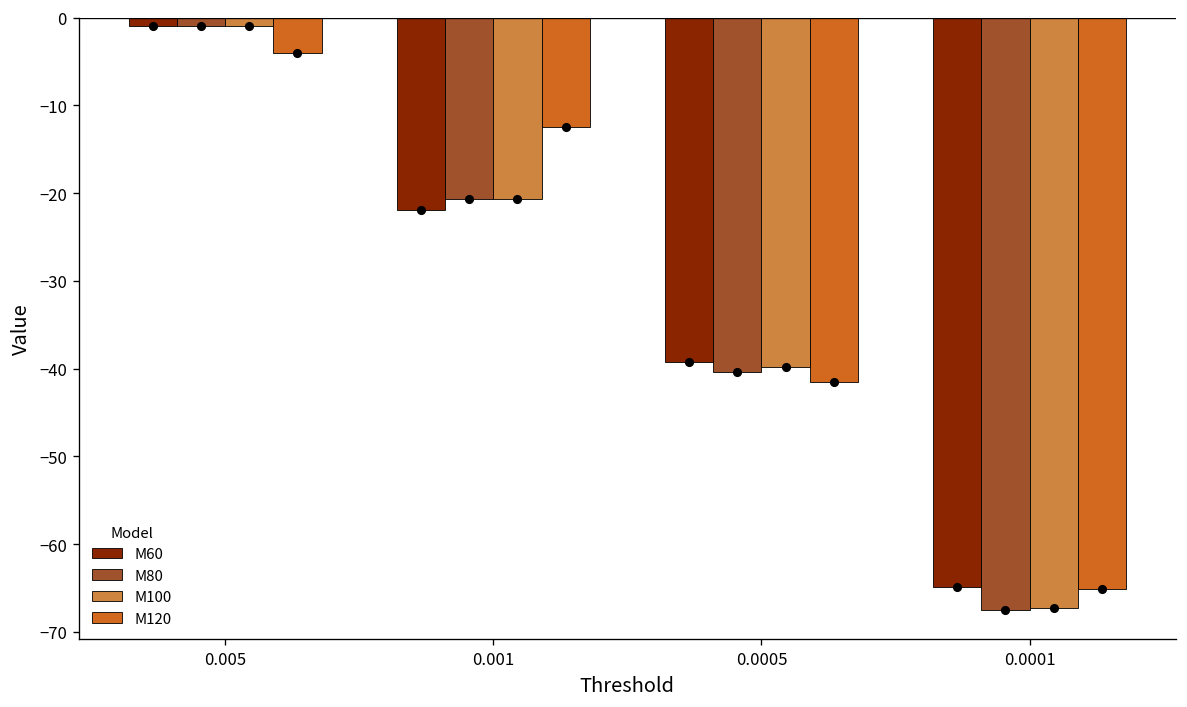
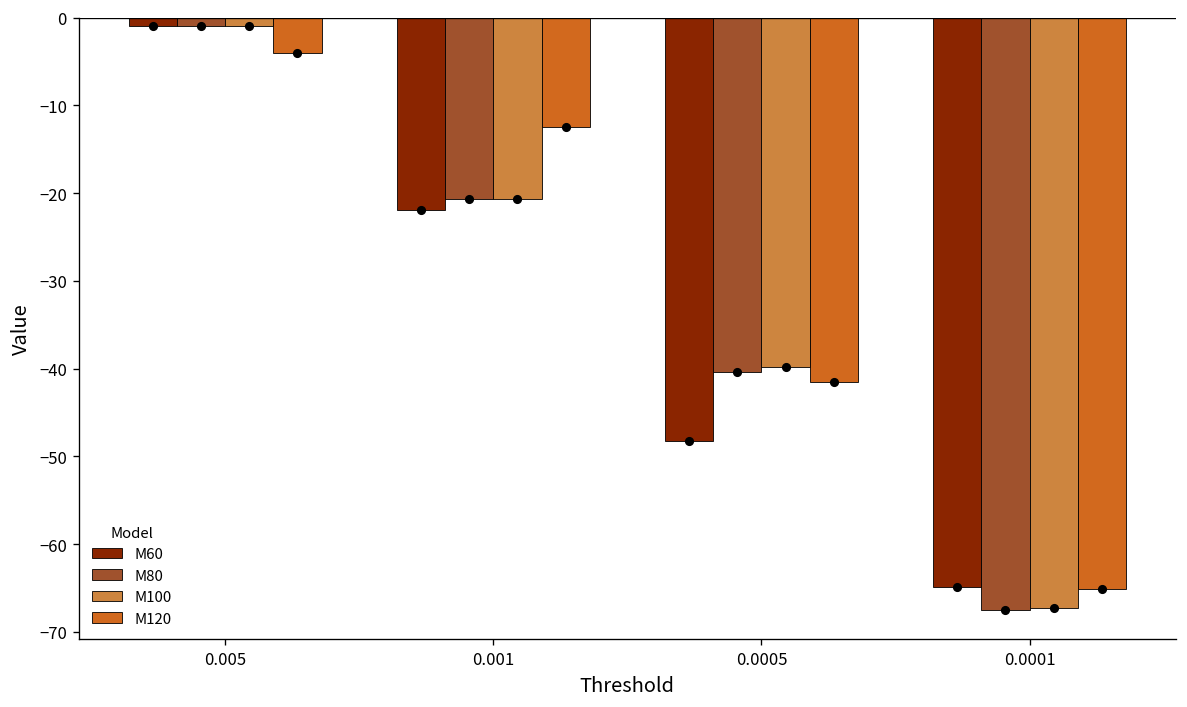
M60, 0.0005: -39 -> -48
